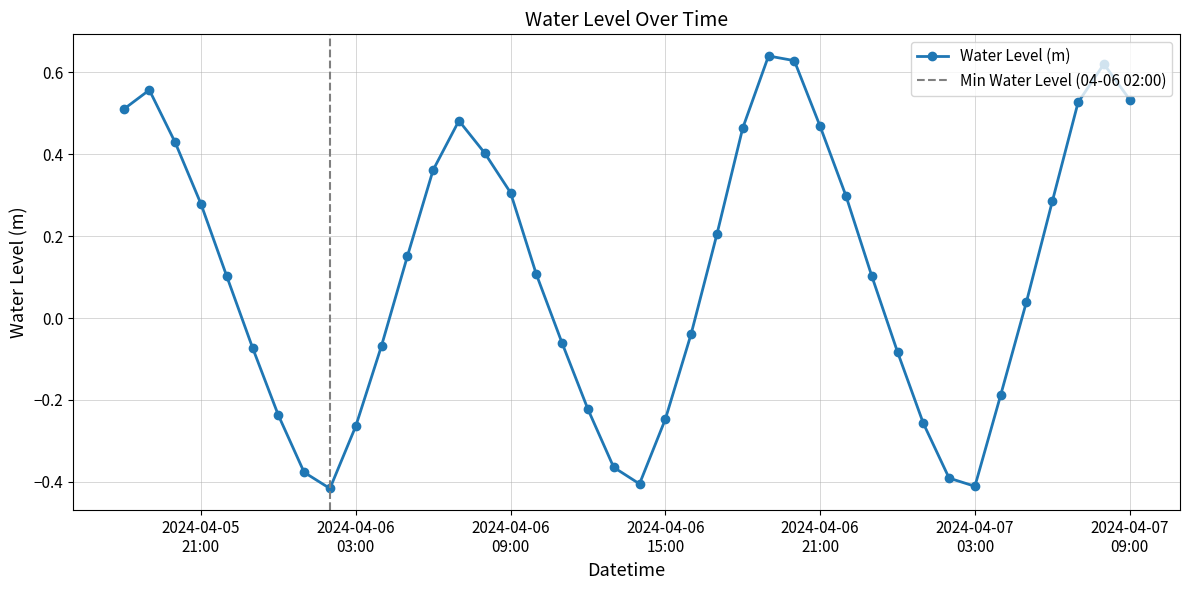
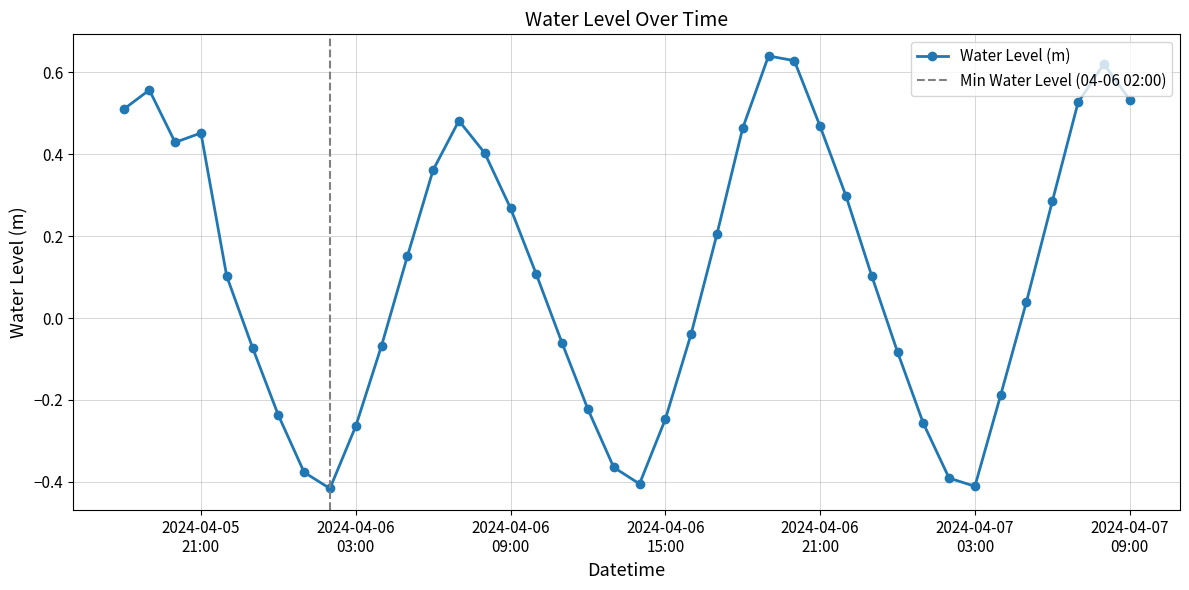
2024-04-05 21:00: 0.28 -> 0.45
2024-04-06 09:00: 0.31 -> 0.27
